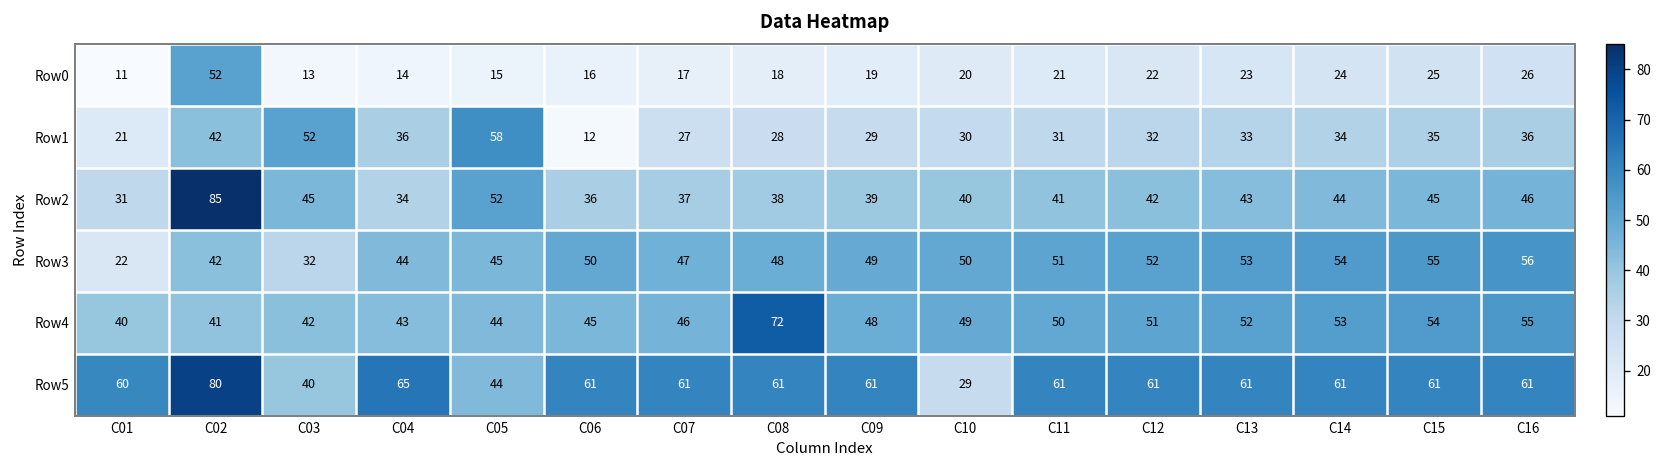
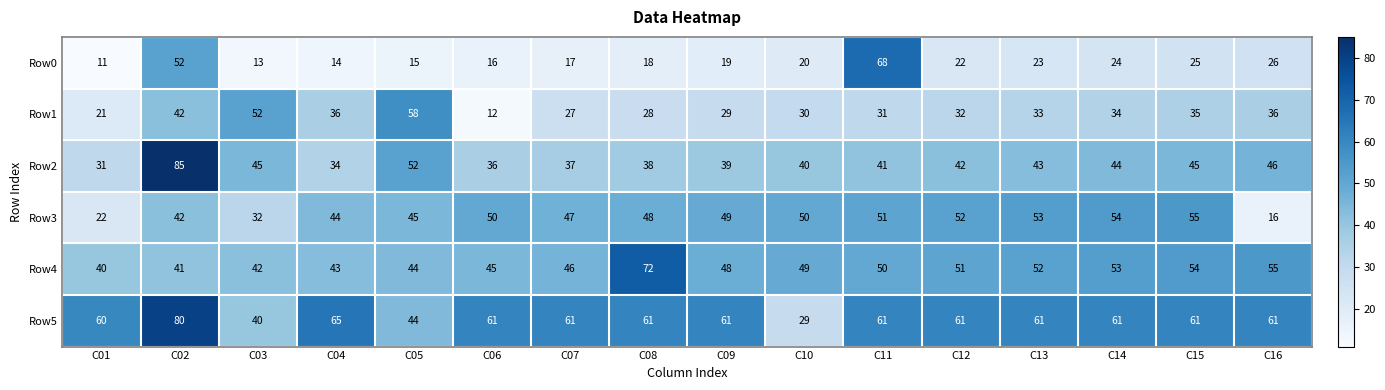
Row0, C11: 21 -> 68
Row3, C16: 56 -> 16
